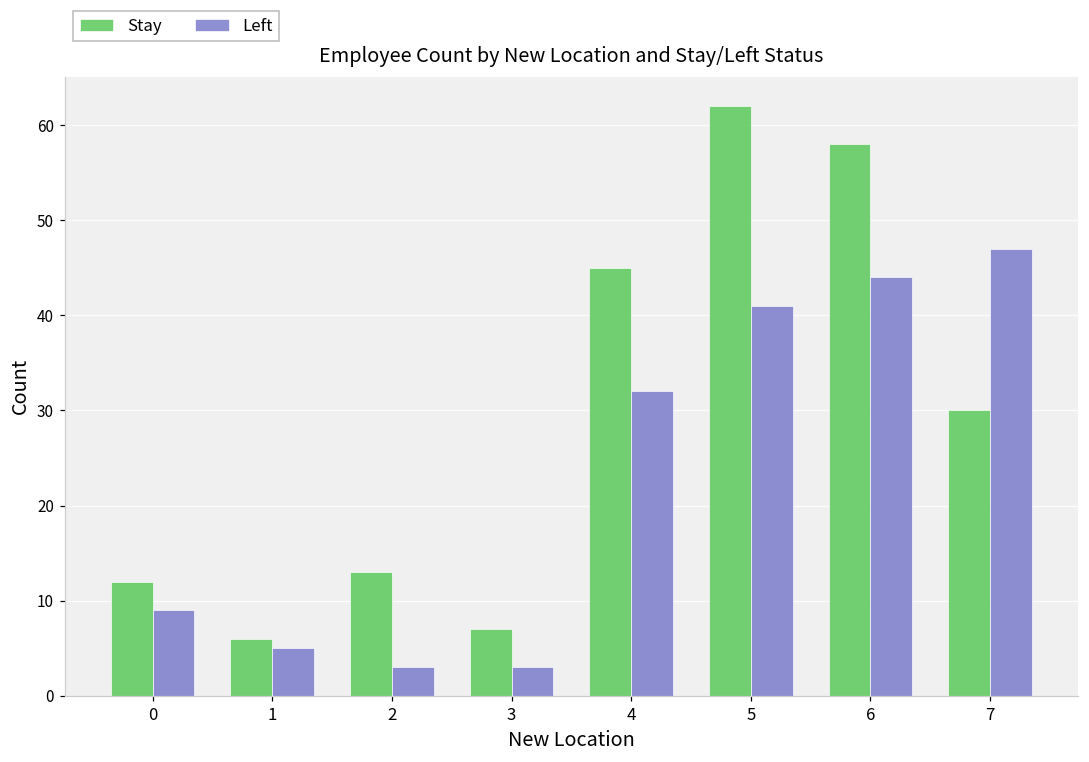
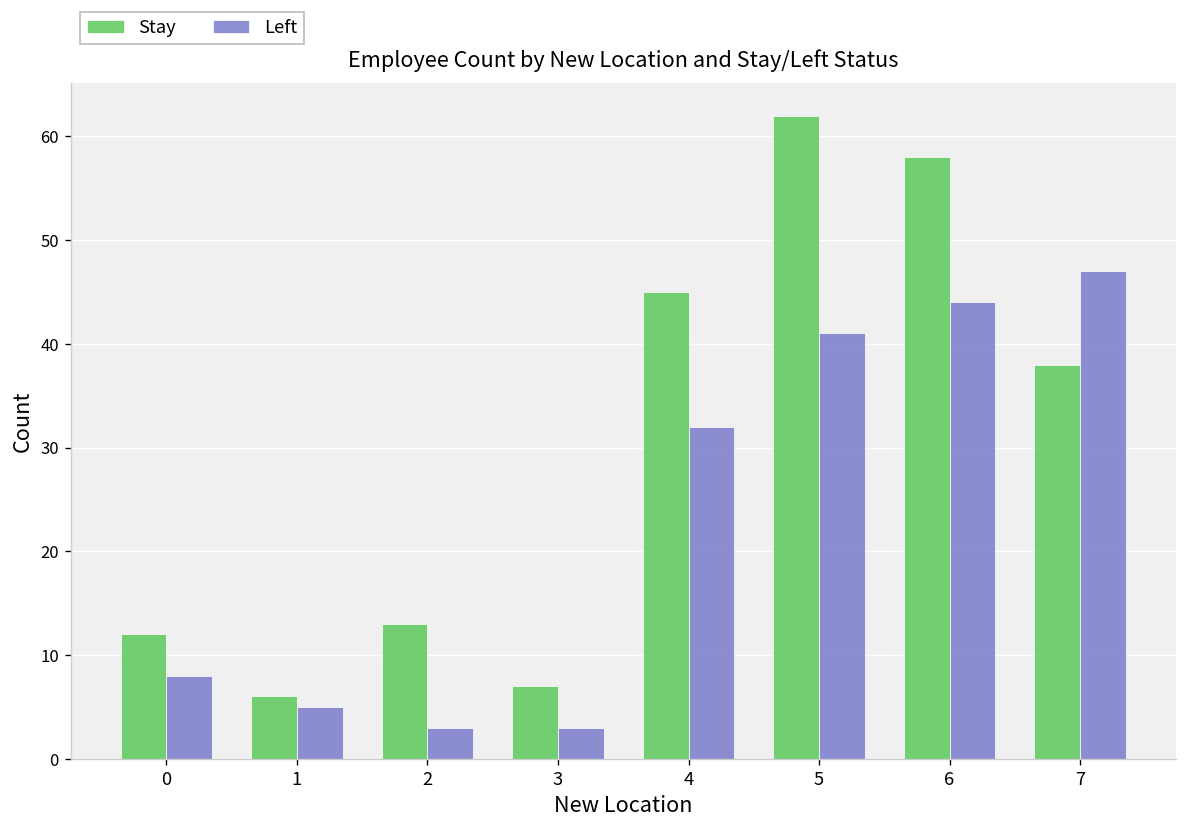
Left, 0: 9 -> 8
Stay, 7: 30 -> 38
